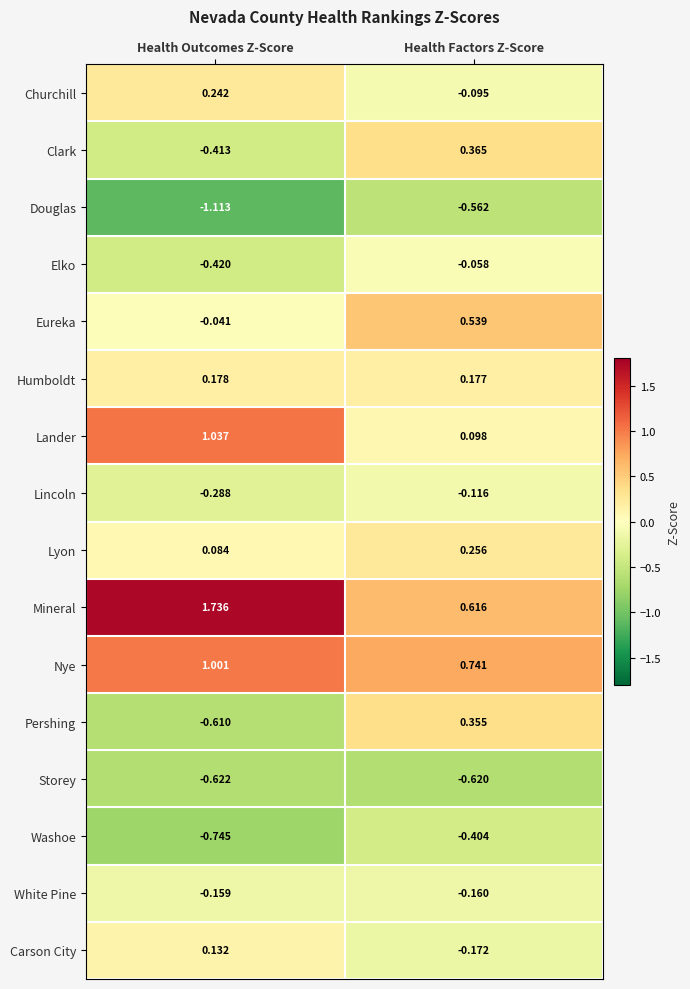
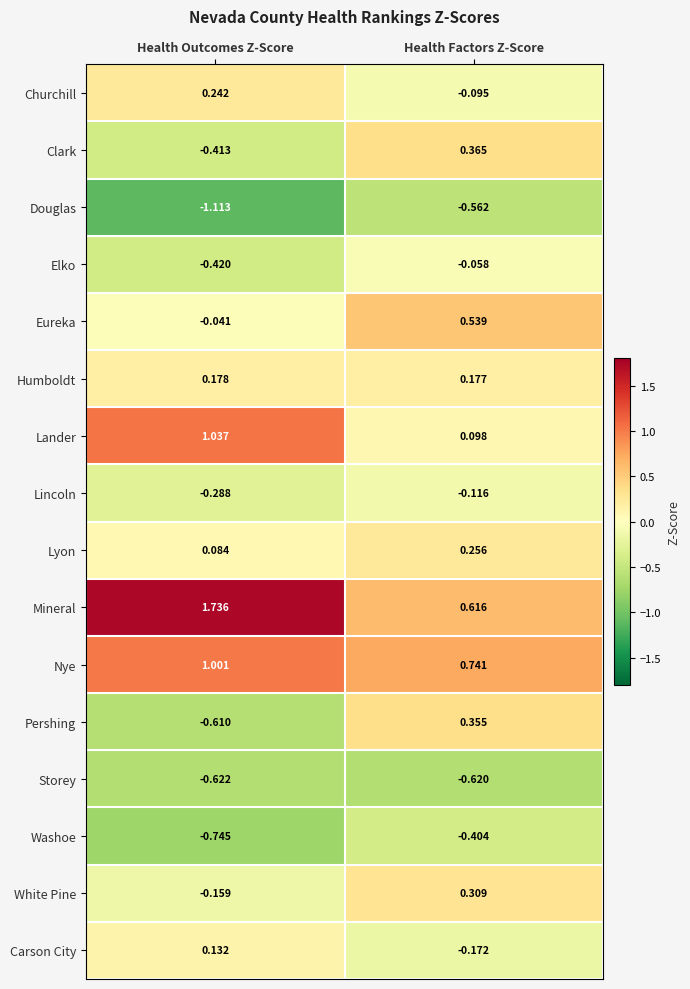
White Pine, Health Factors Z-Score: -0.160 -> 0.309
